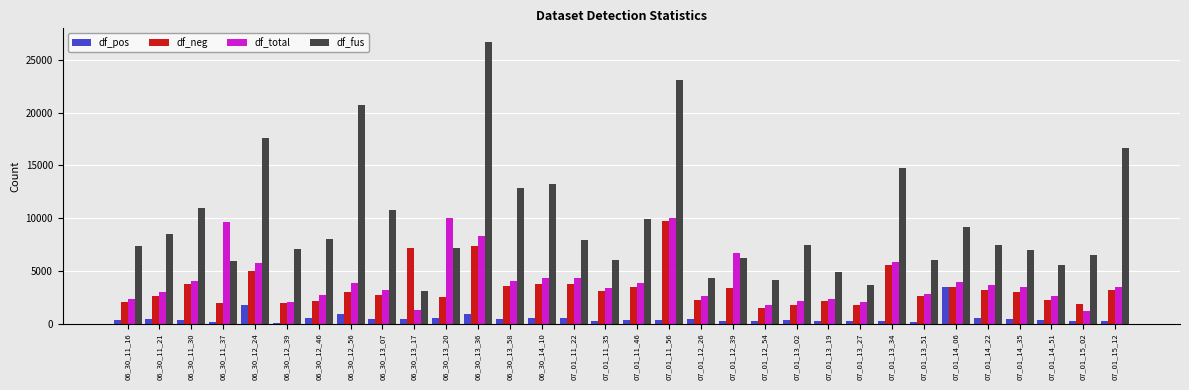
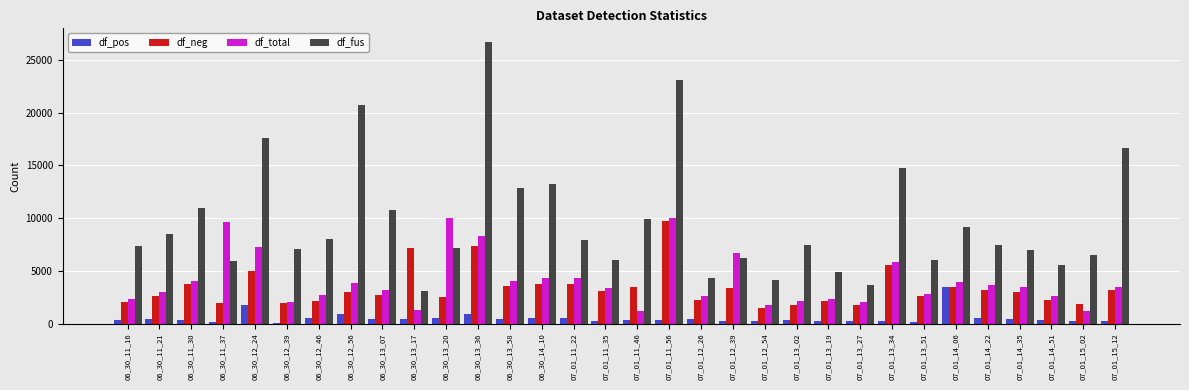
df_total, 06_30_12_24: 5800 -> 7200
df_total, 07_01_11_46: 3800 -> 1200
